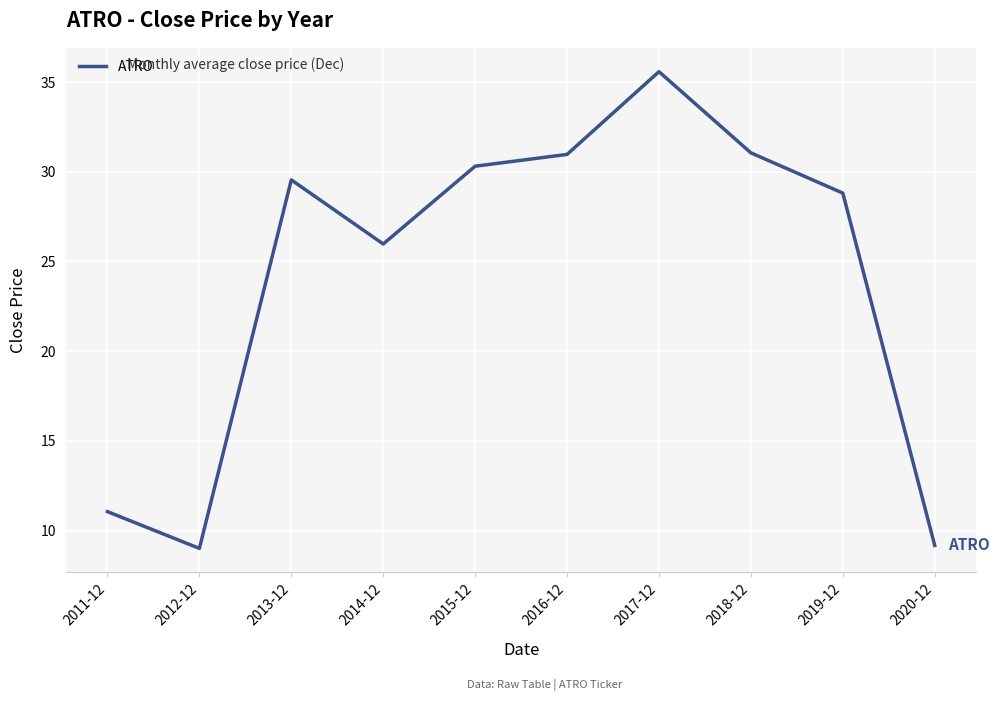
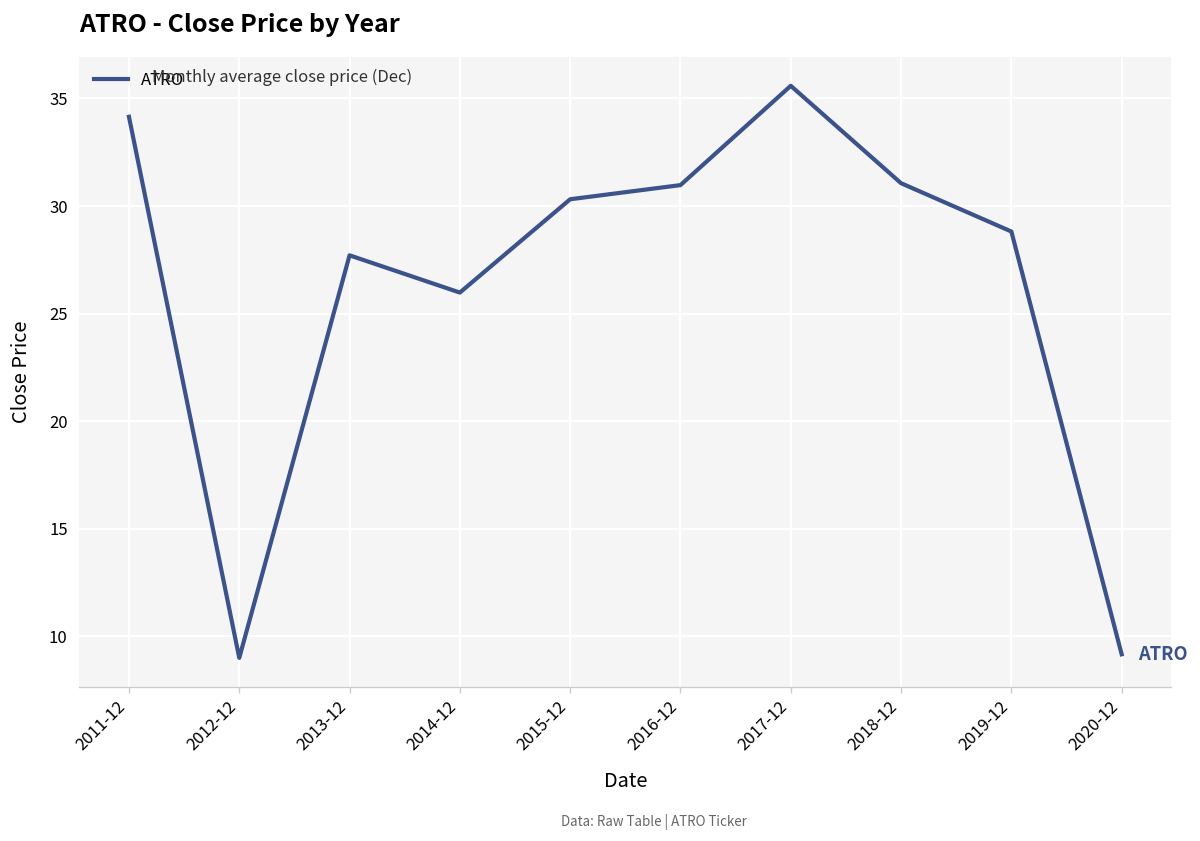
2011-12: 11.1 -> 34.1
2013-12: 29.5 -> 27.7
